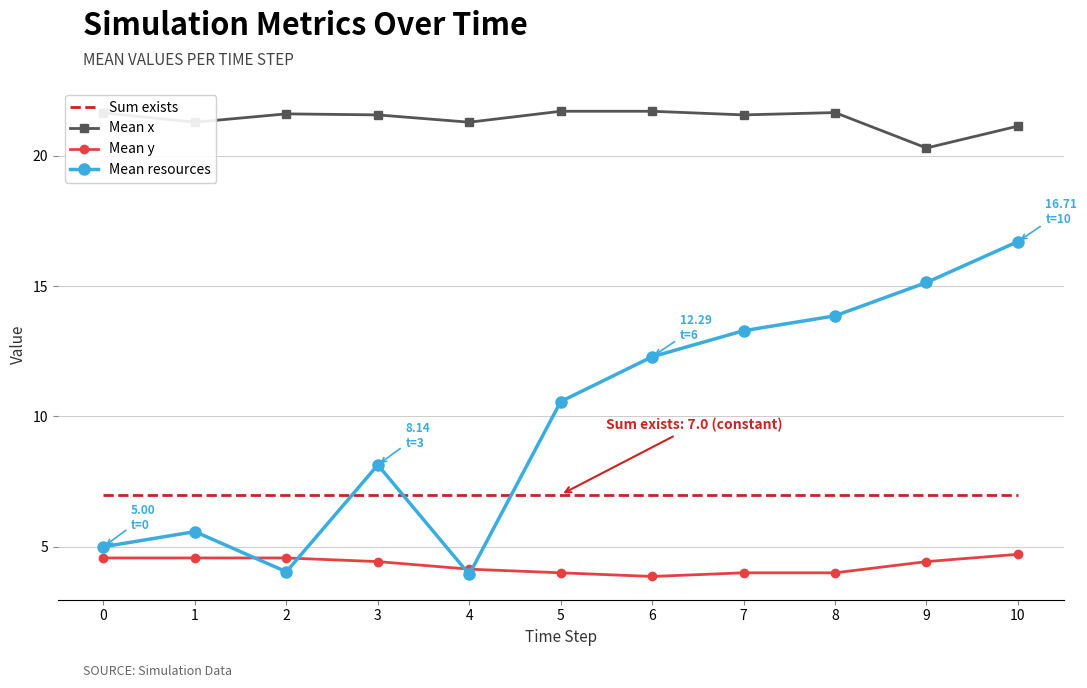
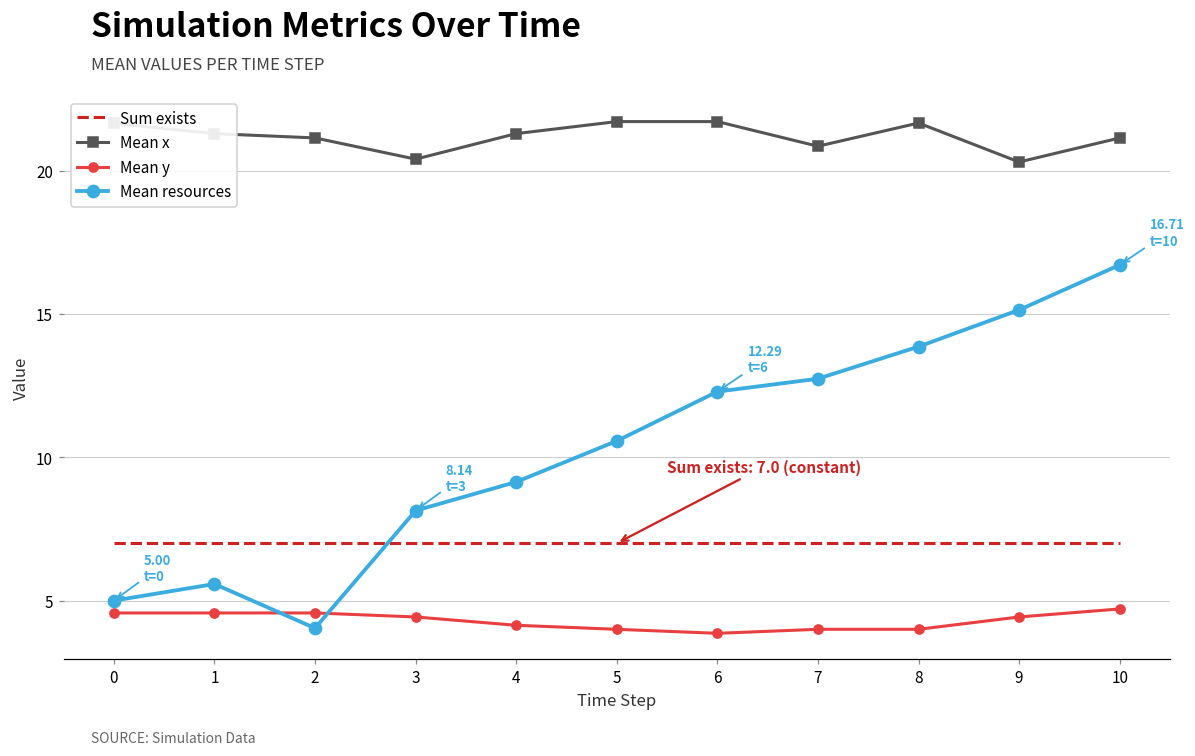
Mean x, 2: 21.6 -> 21.1
Mean x, 3: 21.6 -> 20.4
Mean resources, 4: 3.9 -> 9.1
Mean x, 7: 21.6 -> 20.9
Mean resources, 7: 13.3 -> 12.7
